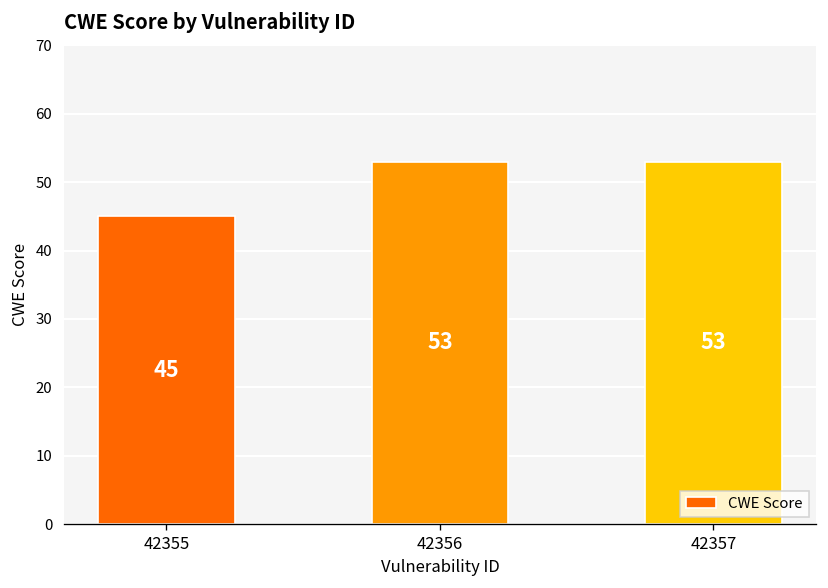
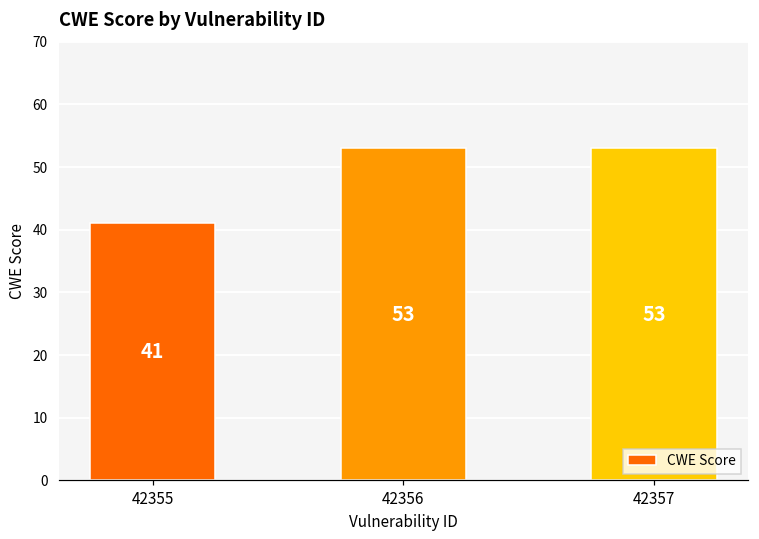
42355: 45 -> 41
